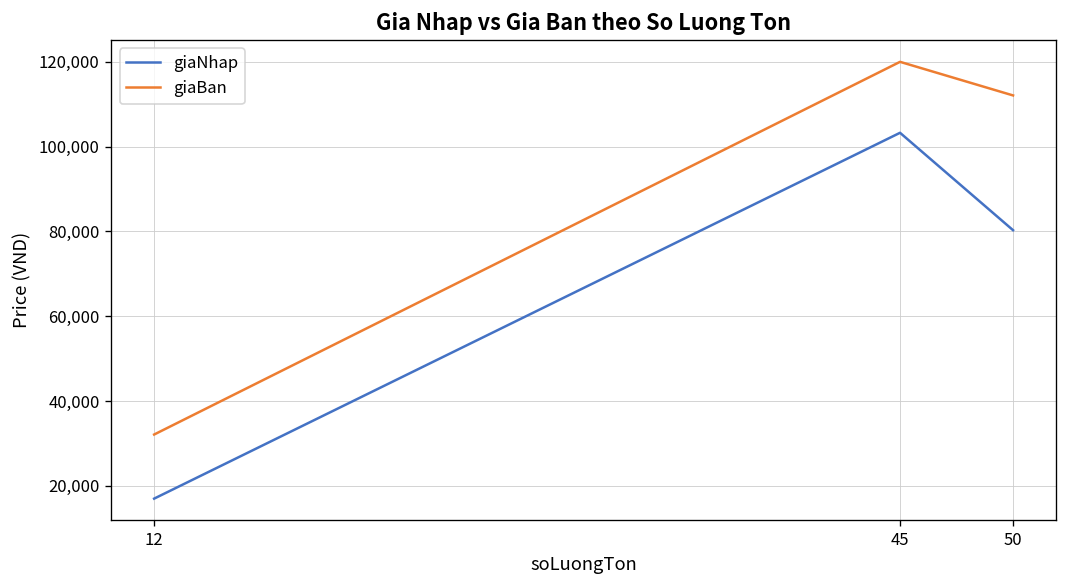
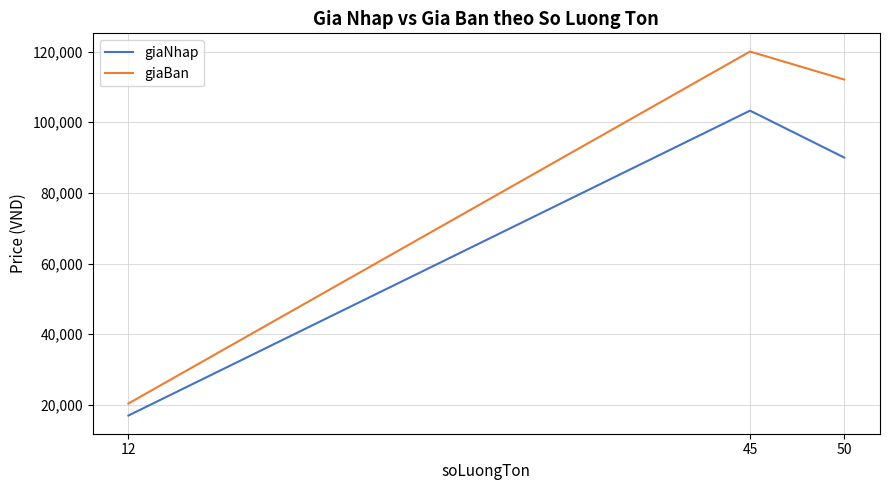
giaBan, 12: 32,000 -> 20,000
giaNhap, 50: 80,000 -> 90,000
